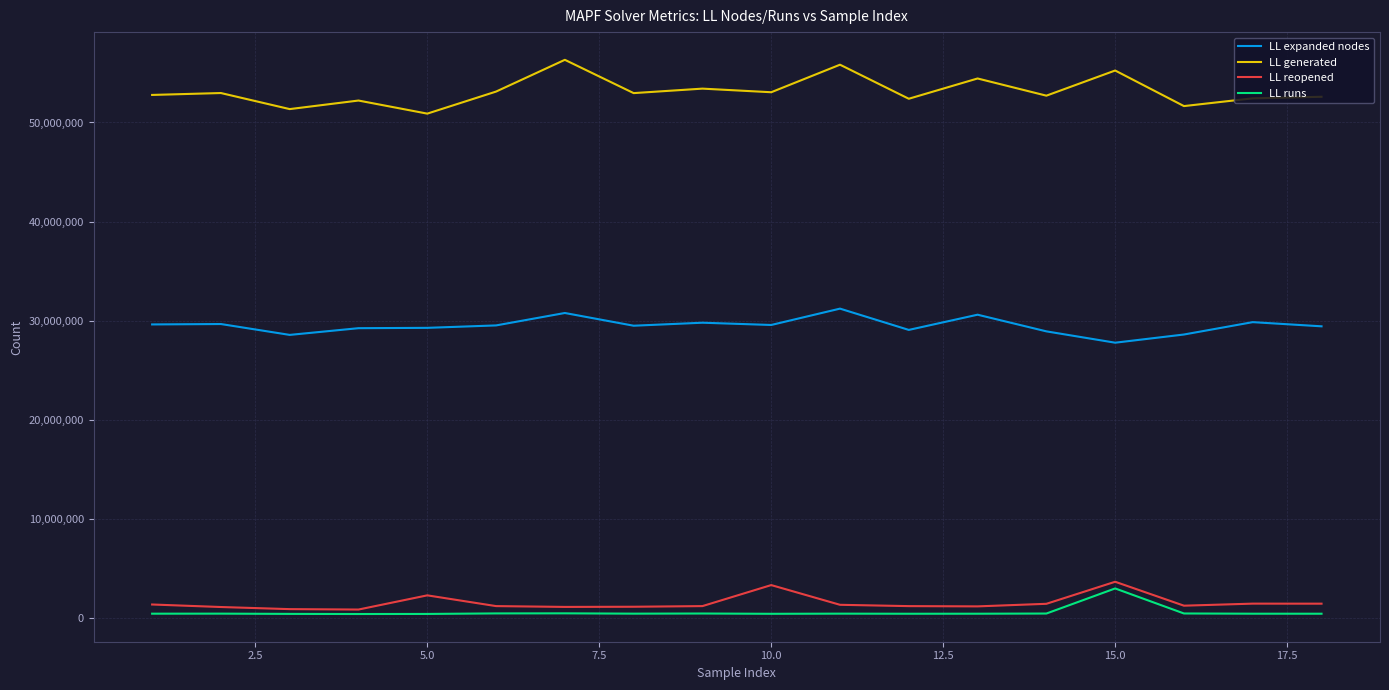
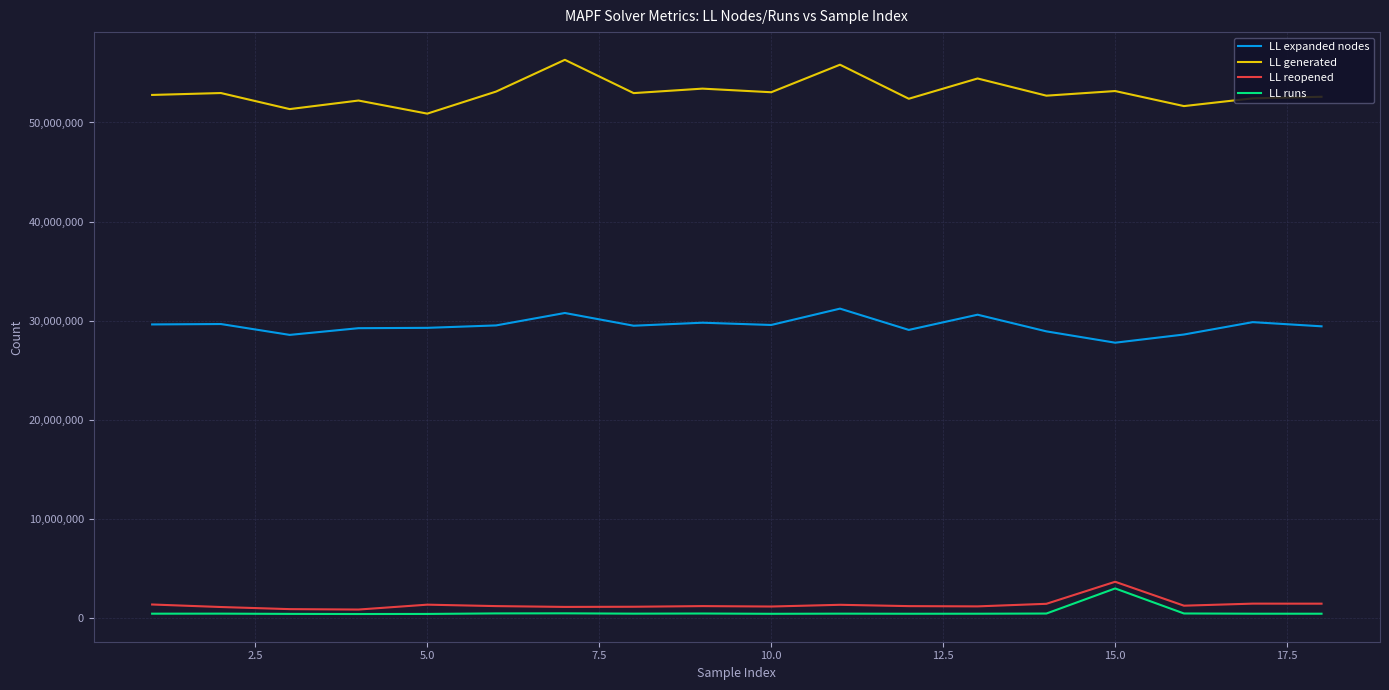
LL reopened, 5.0: 2,000,000 -> 1,000,000
LL reopened, 10.0: 3,000,000 -> 1,000,000
LL generated, 15.0: 55,000,000 -> 53,000,000
